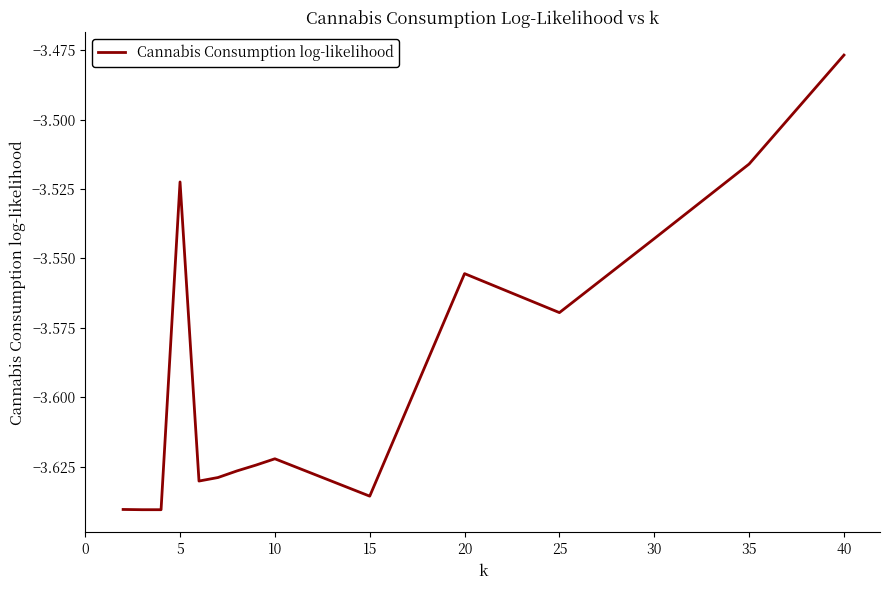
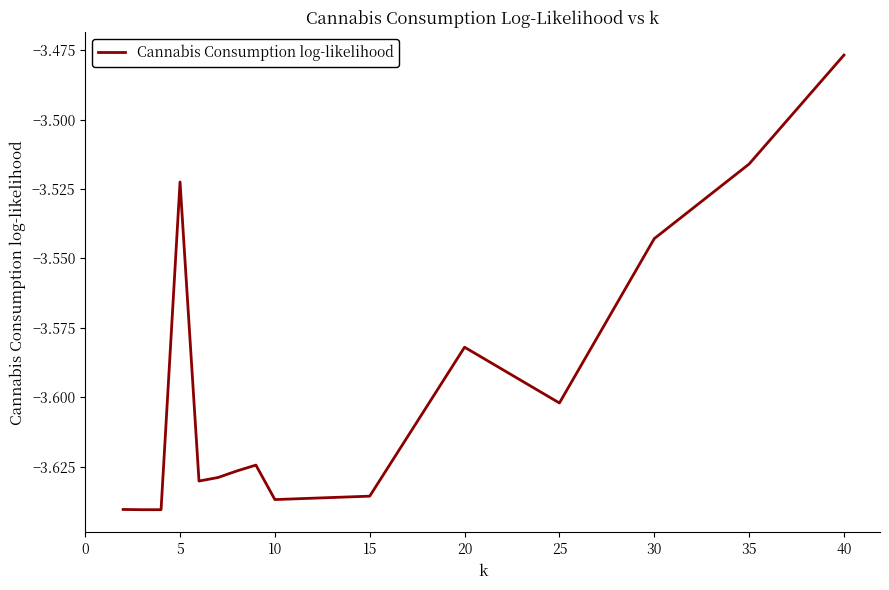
10: -3.622 -> -3.637
20: -3.555 -> -3.582
25: -3.570 -> -3.602
